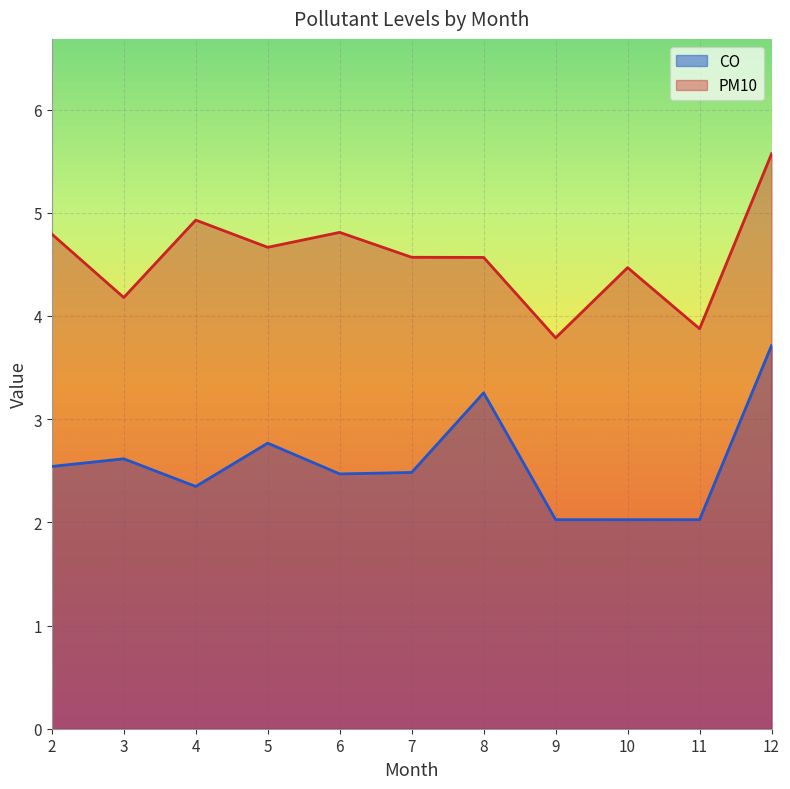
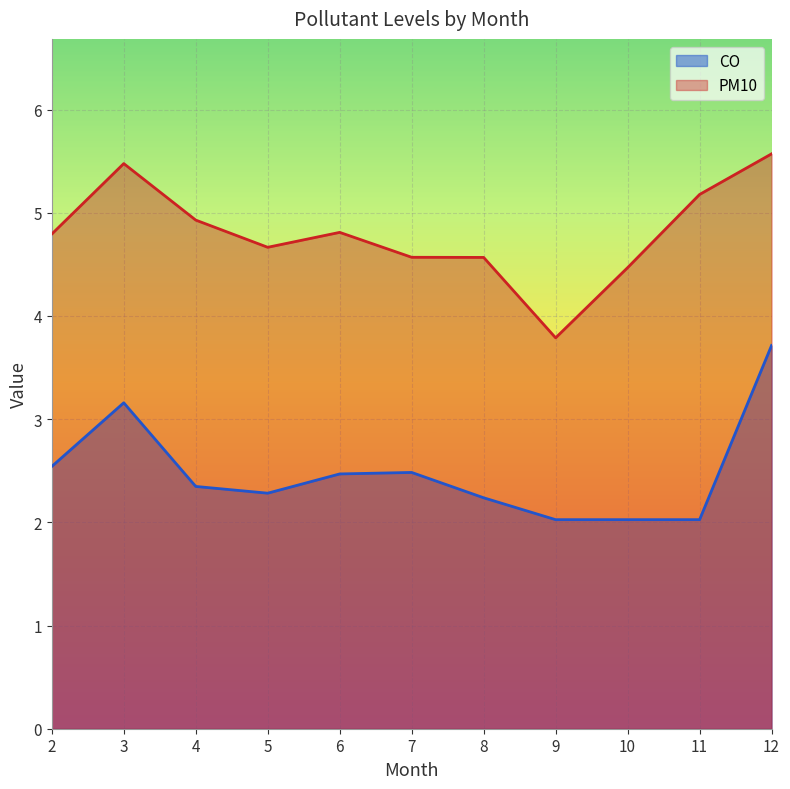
CO, 3: 2.62 -> 3.16
PM10, 3: 4.18 -> 5.48
CO, 5: 2.77 -> 2.28
CO, 8: 3.26 -> 2.24
PM10, 11: 3.88 -> 5.18
